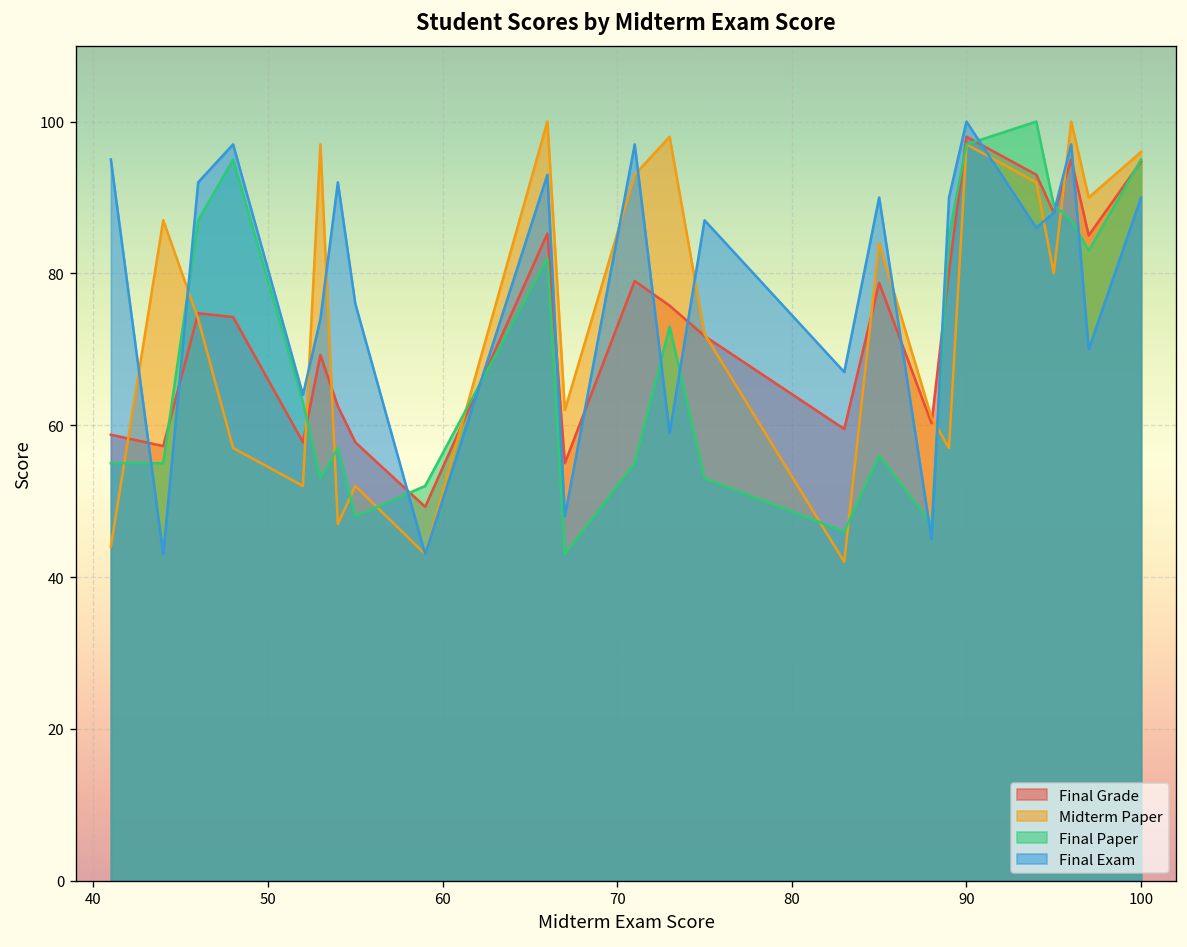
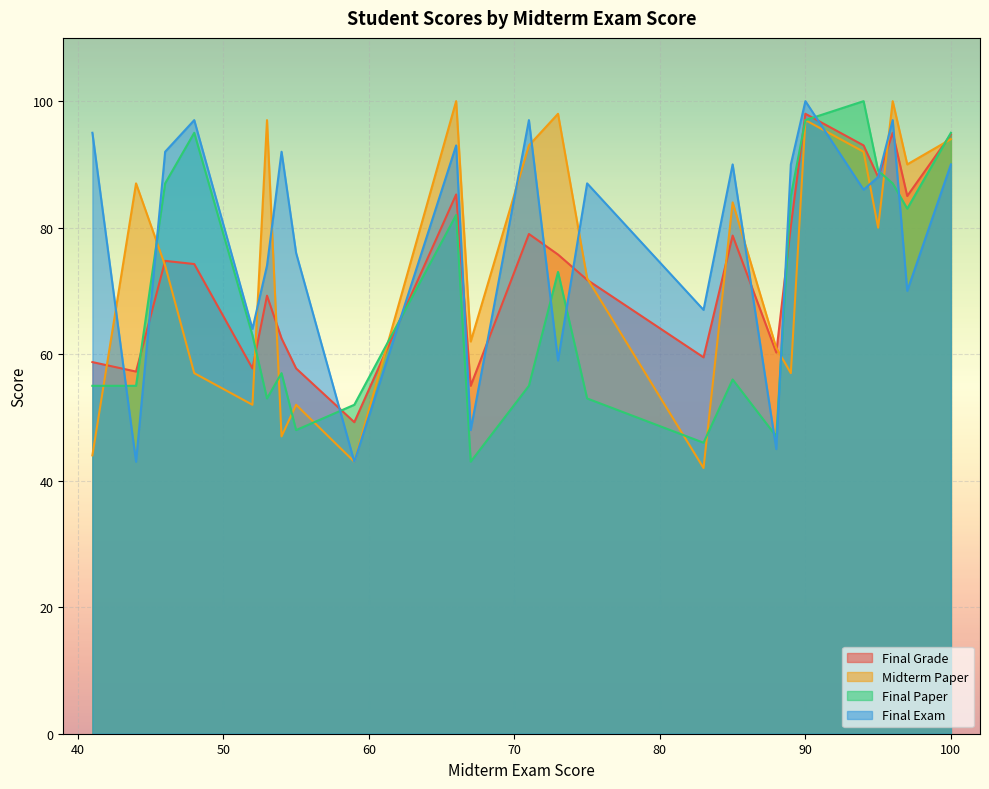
Midterm Paper, 100: 96 -> 94
